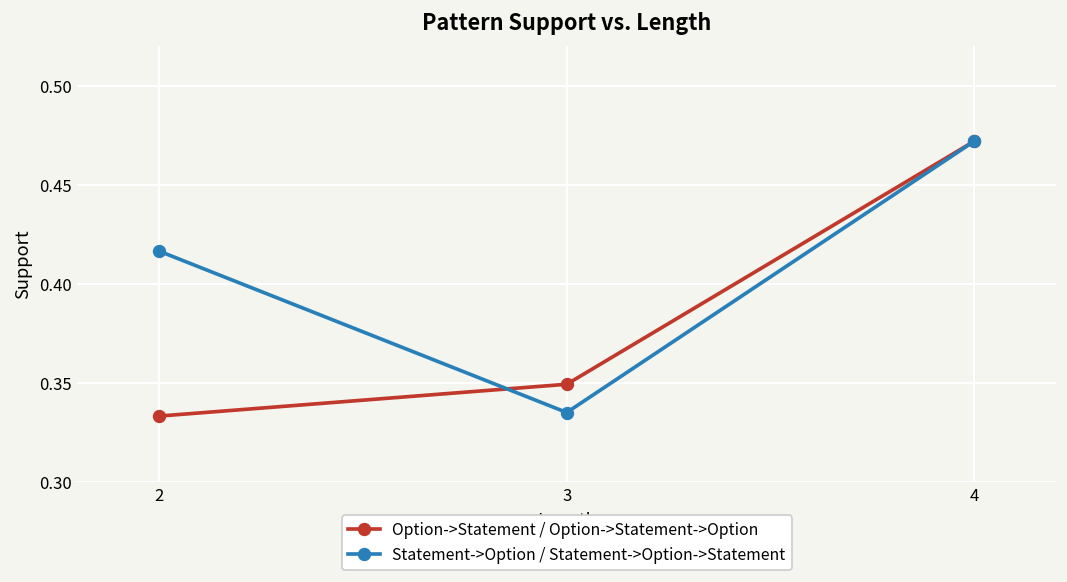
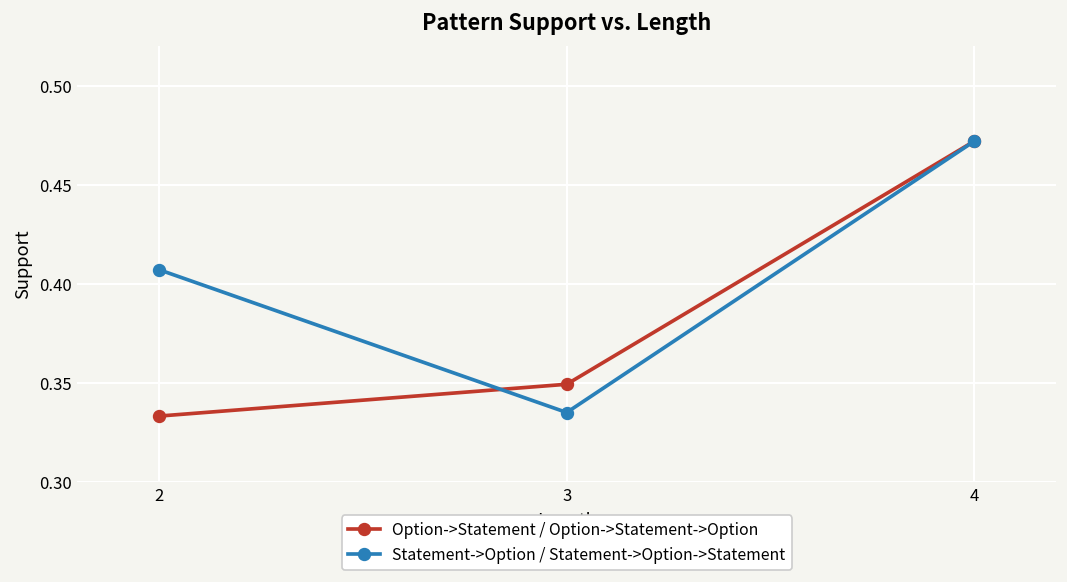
Statement->Option / Statement->Option->Statement, 2: 0.417 -> 0.407
